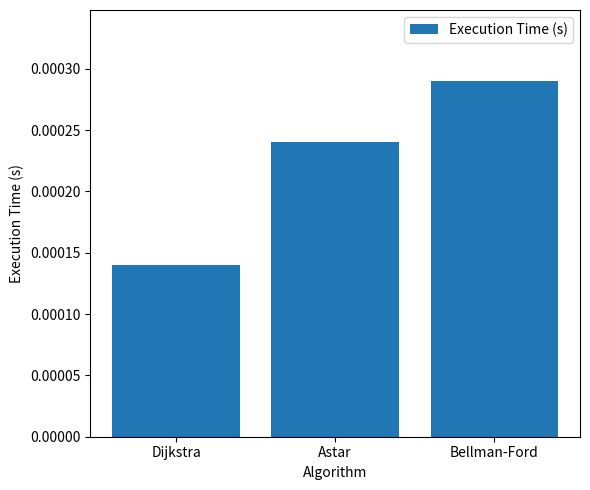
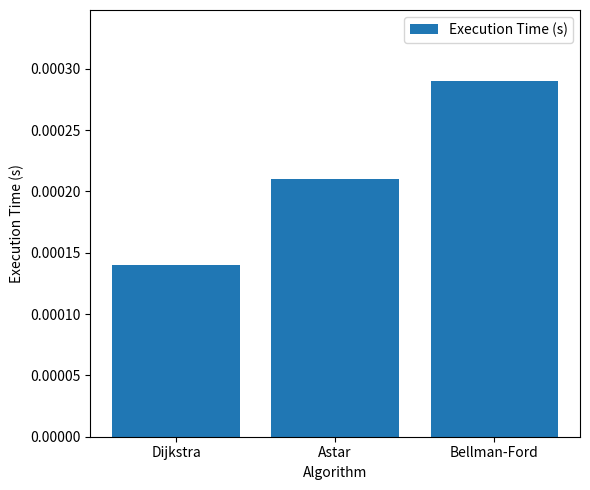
Astar: 0.00024 -> 0.00021
